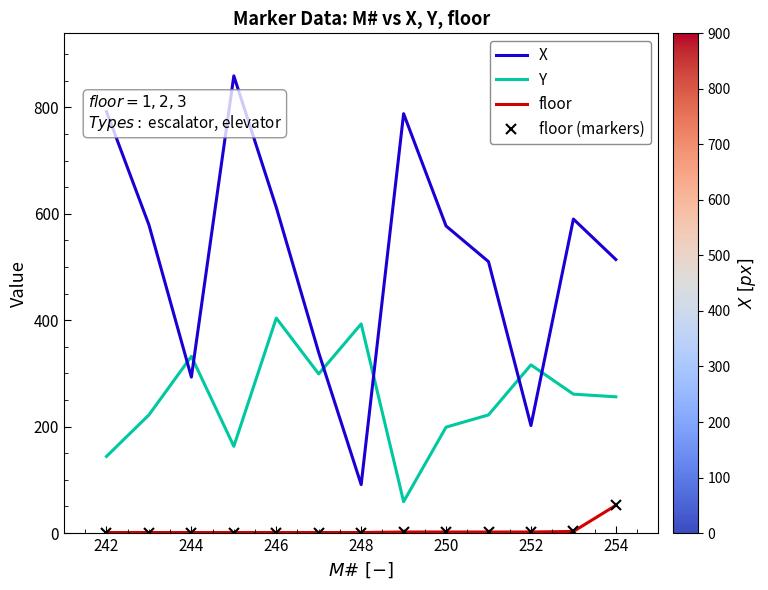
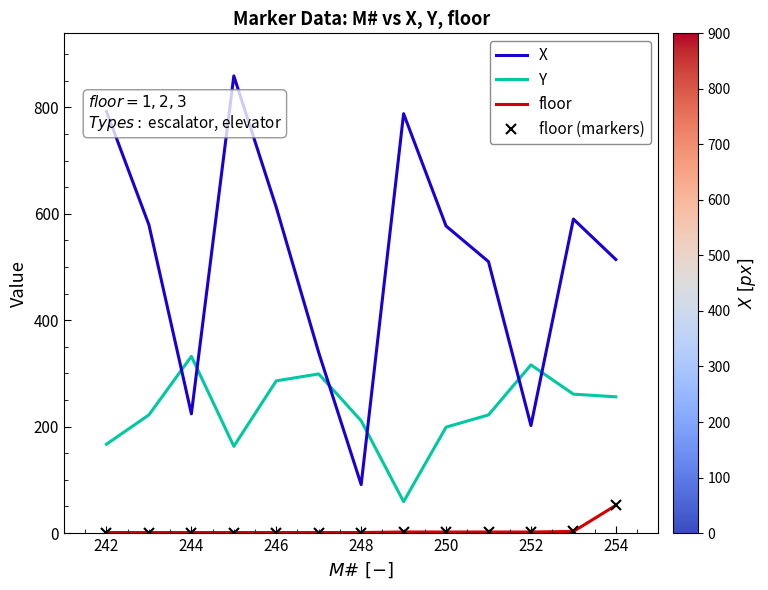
Y, 242: 140 -> 170
X, 244: 290 -> 220
Y, 246: 400 -> 290
Y, 248: 390 -> 210
